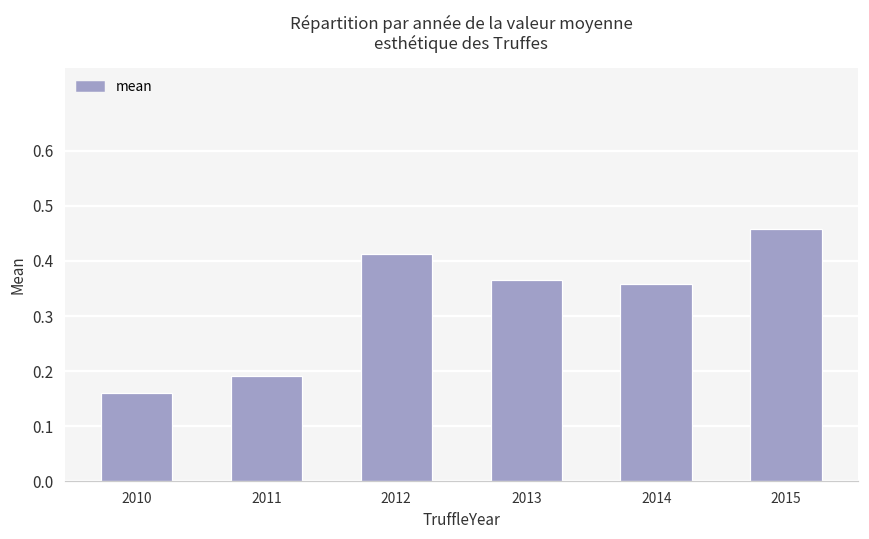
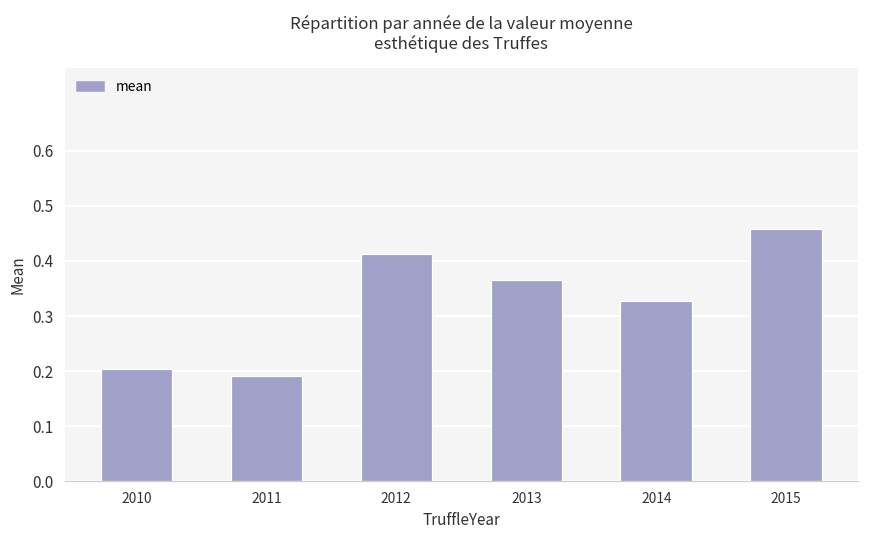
2010: 0.16 -> 0.20
2014: 0.36 -> 0.33
